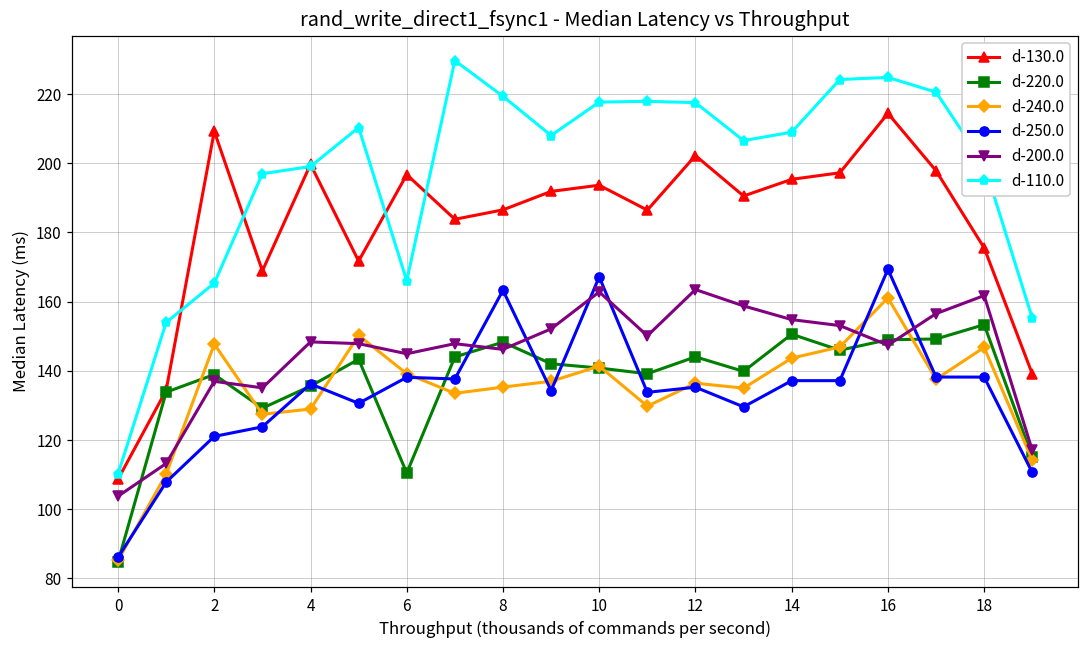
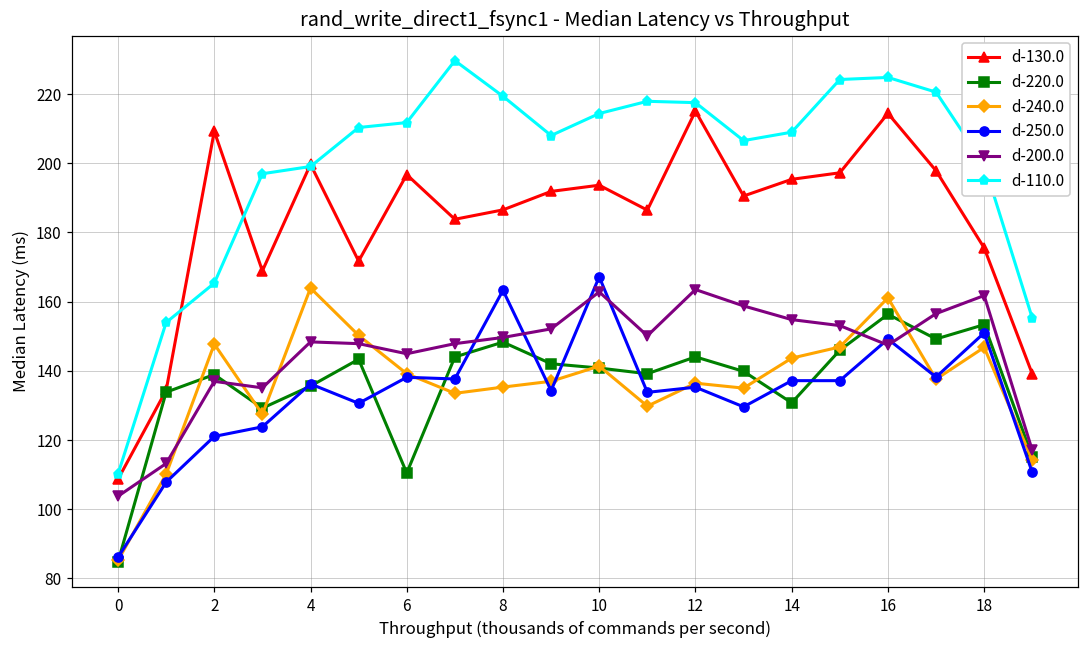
d-240.0, 4: 129 -> 164
d-110.0, 6: 166 -> 212
d-200.0, 8: 146 -> 150
d-110.0, 10: 218 -> 214
d-130.0, 12: 202 -> 215
d-220.0, 14: 151 -> 131
d-220.0, 16: 149 -> 156
d-250.0, 16: 169 -> 149
d-250.0, 18: 138 -> 151
